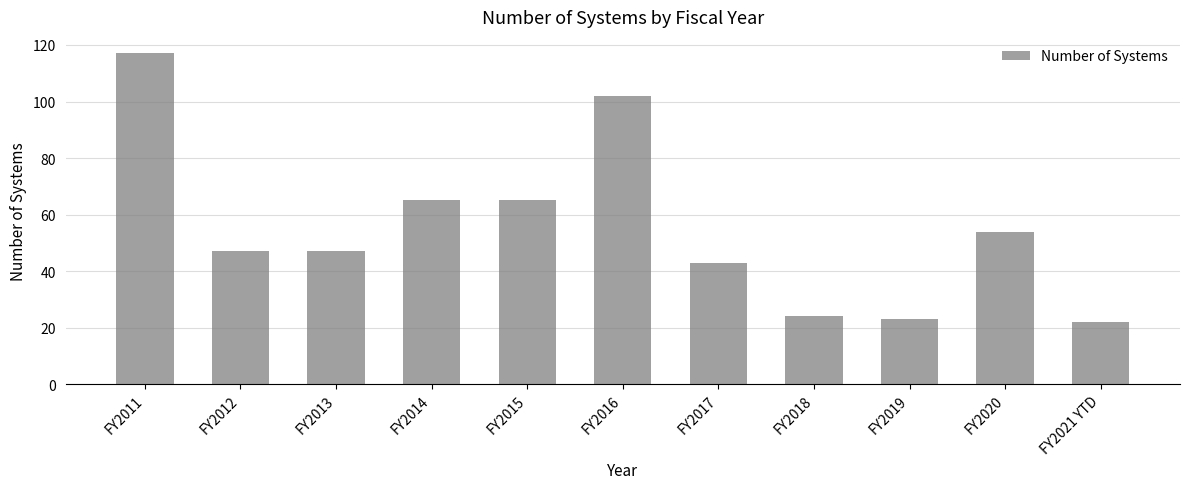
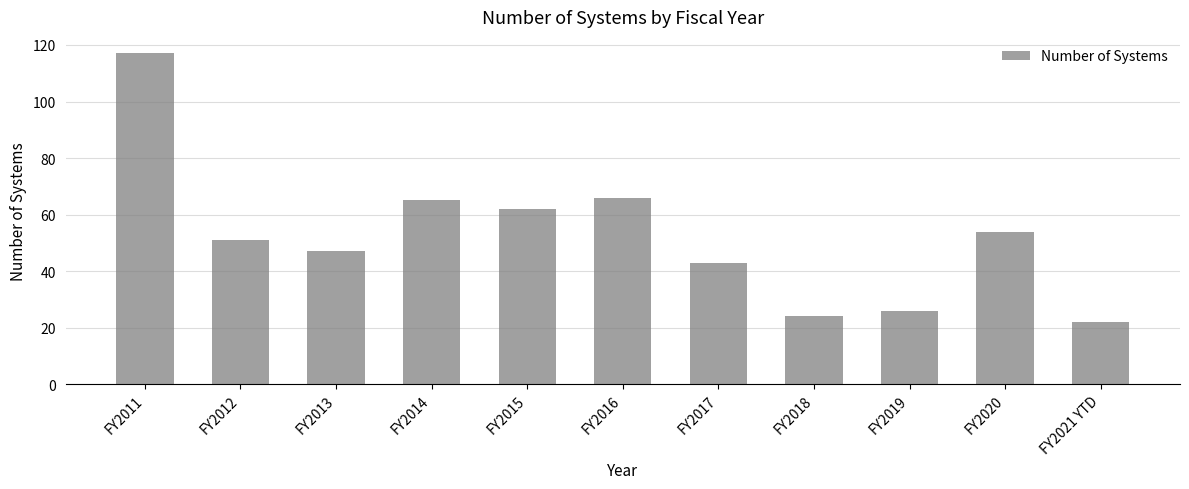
FY2012: 47 -> 51
FY2015: 65 -> 62
FY2016: 102 -> 66
FY2019: 23 -> 26
